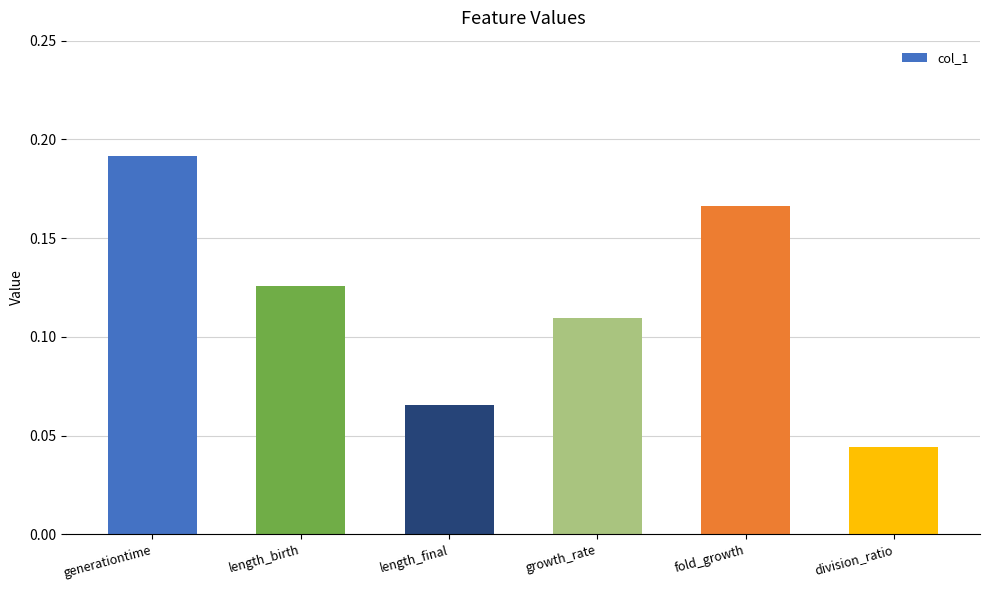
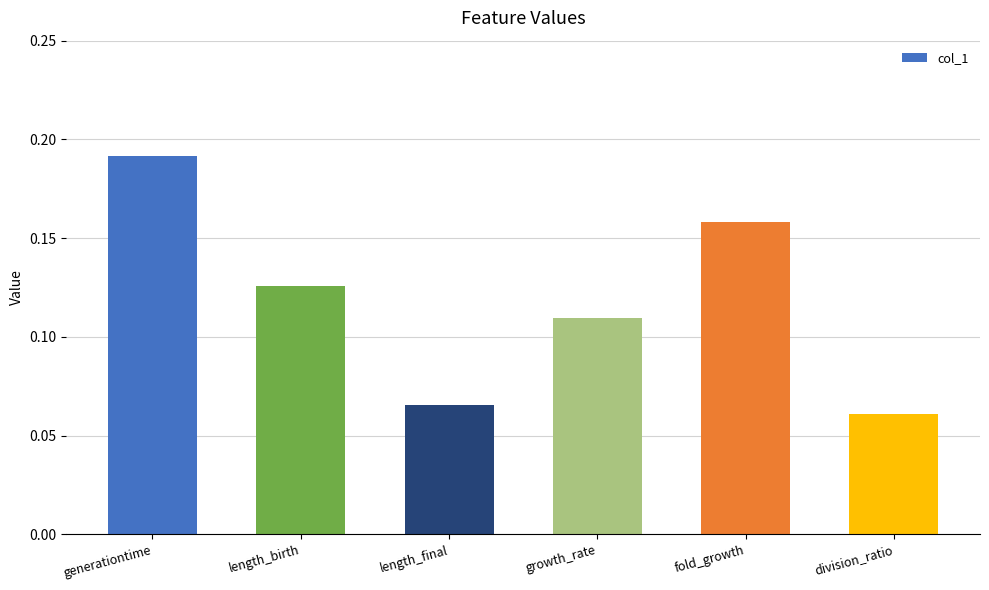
fold_growth: 0.166 -> 0.158
division_ratio: 0.044 -> 0.061
